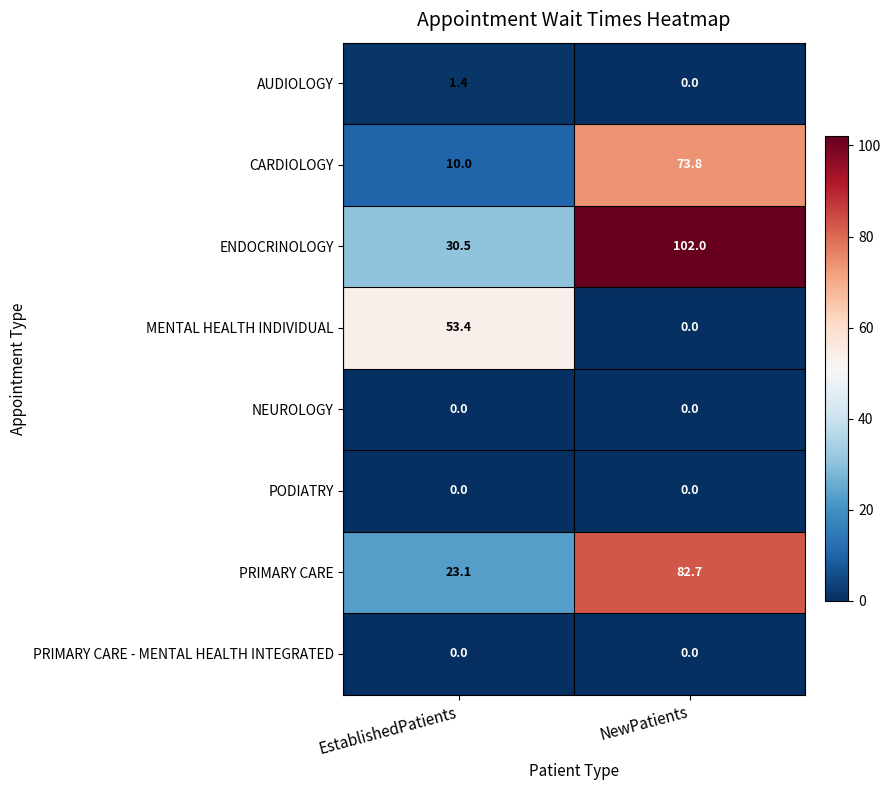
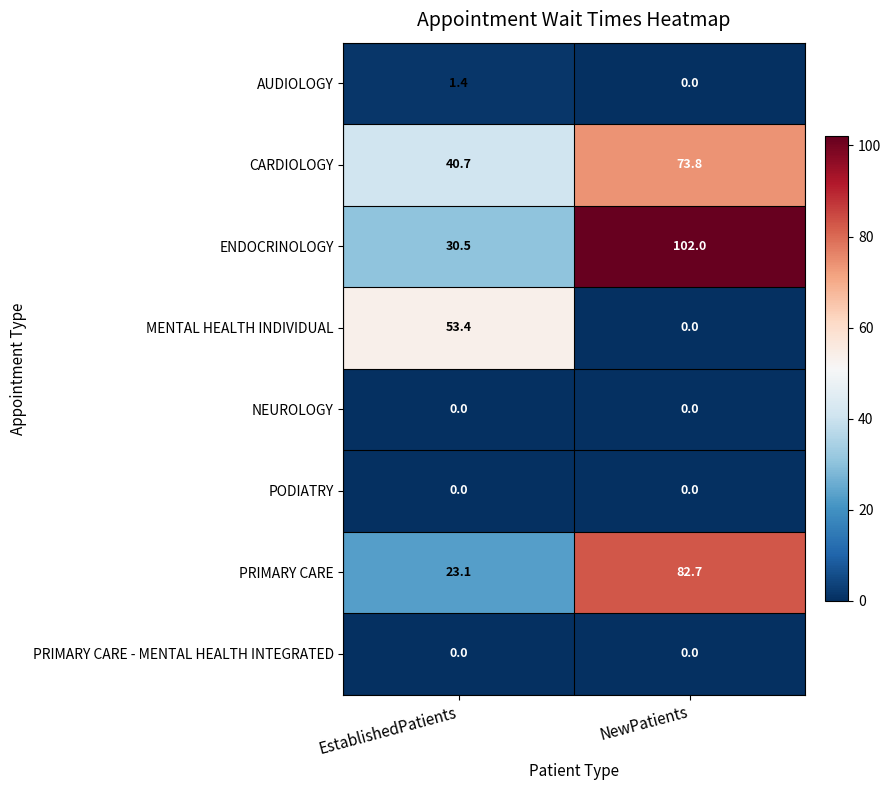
CARDIOLOGY, EstablishedPatients: 10.0 -> 40.7
